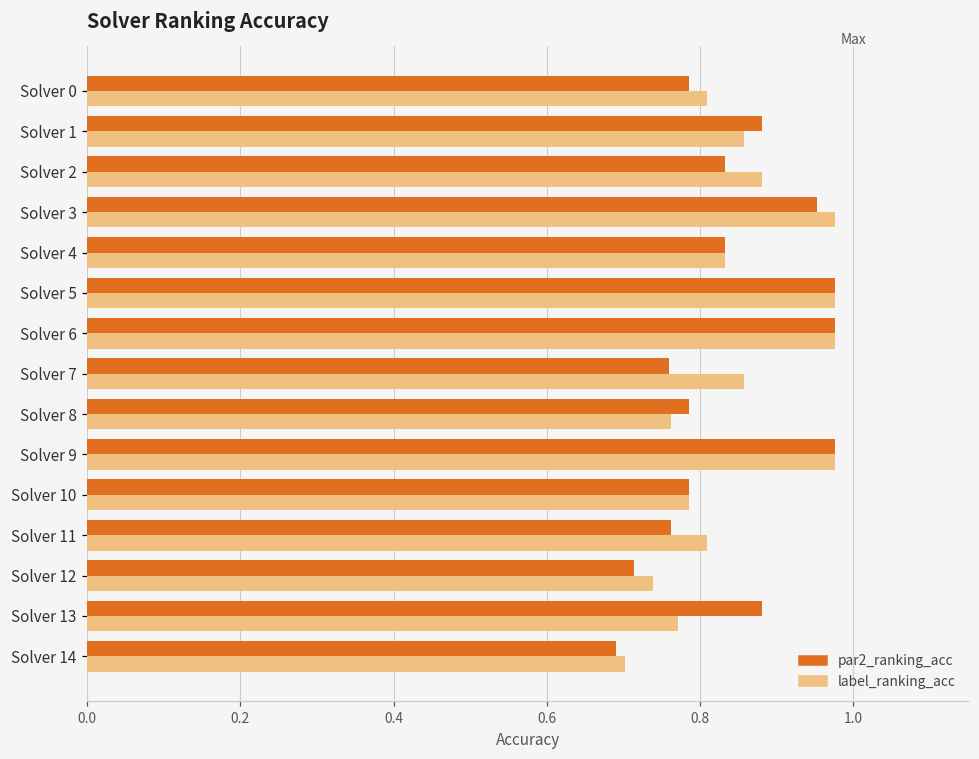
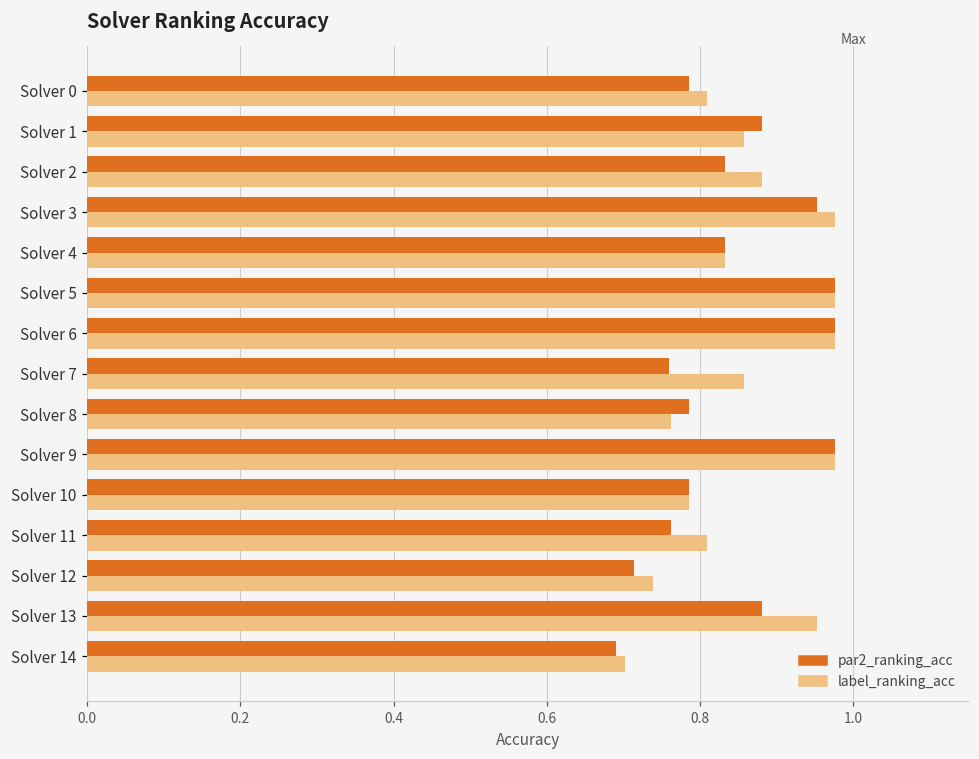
label_ranking_acc, Solver 13: 0.77 -> 0.95
